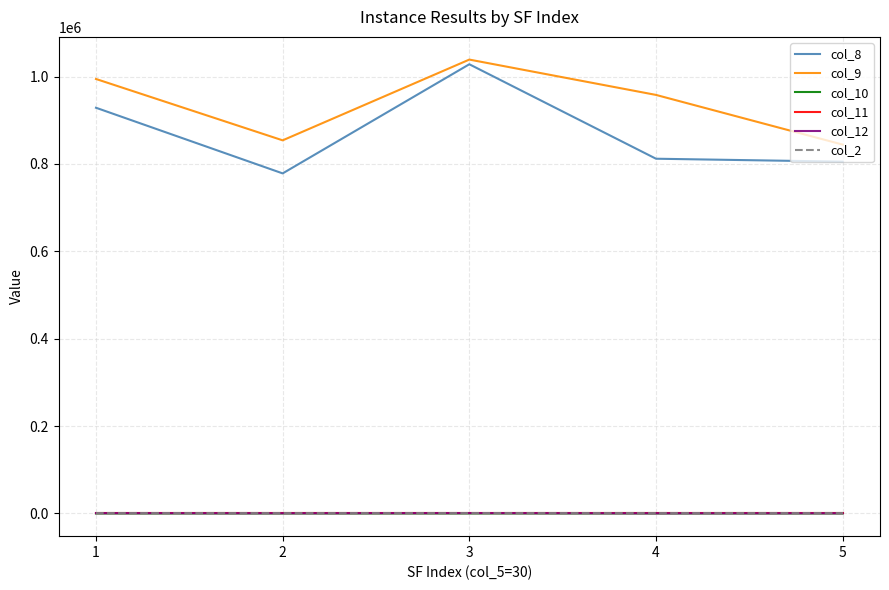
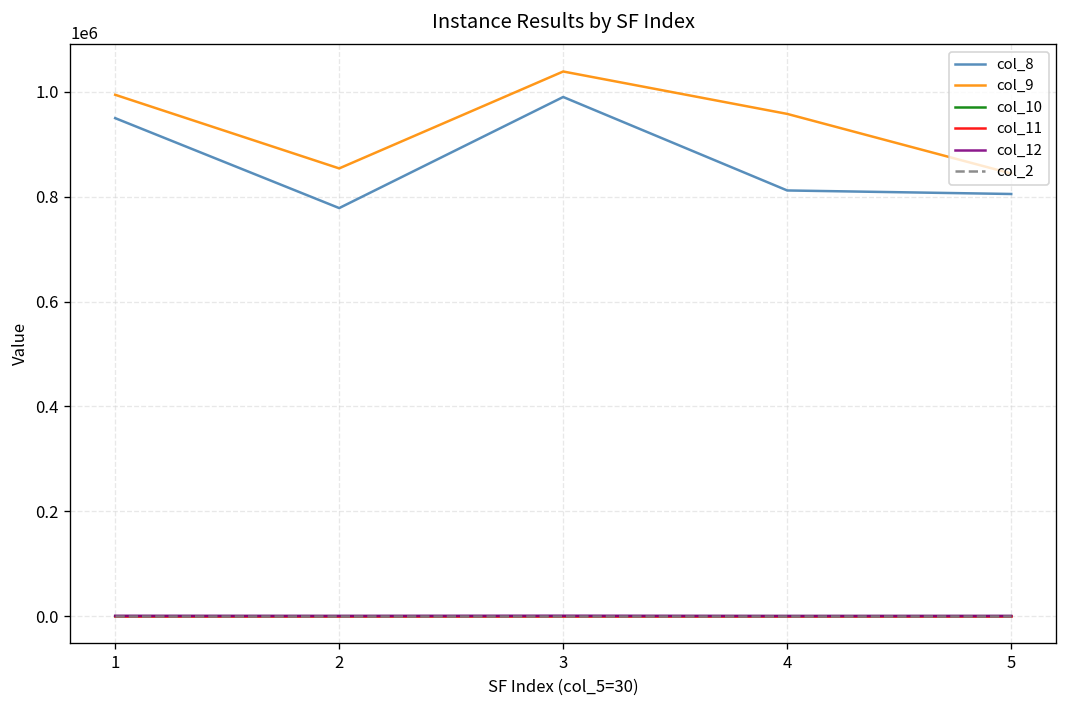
col_8, 1: 930000 -> 950000
col_8, 3: 1030000 -> 990000
